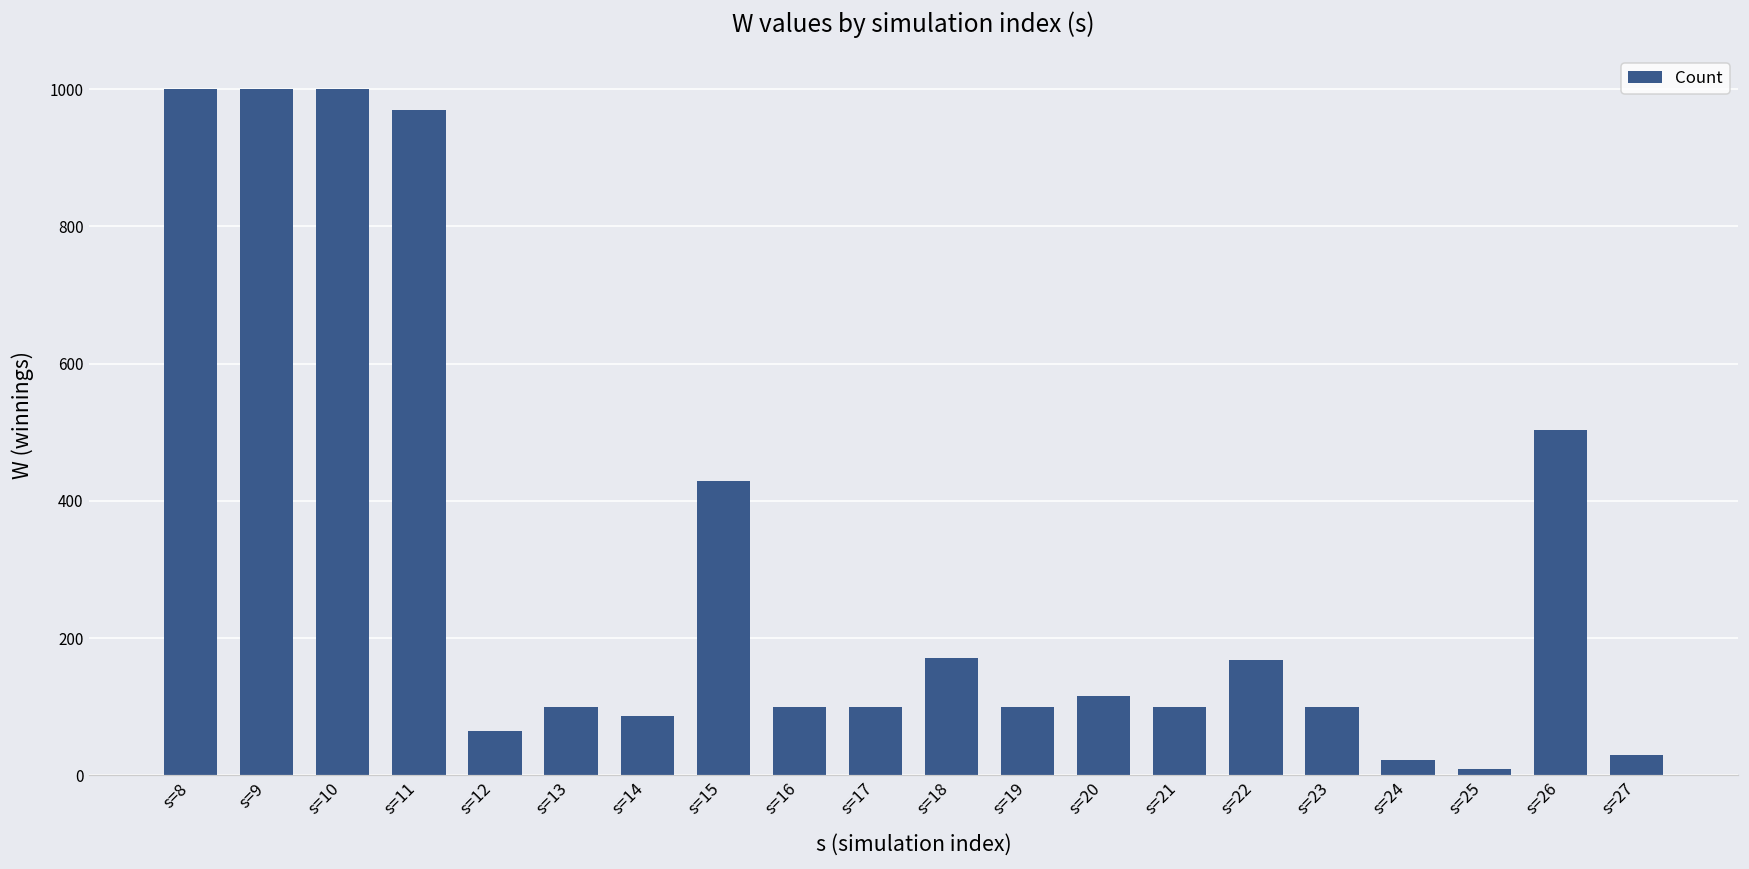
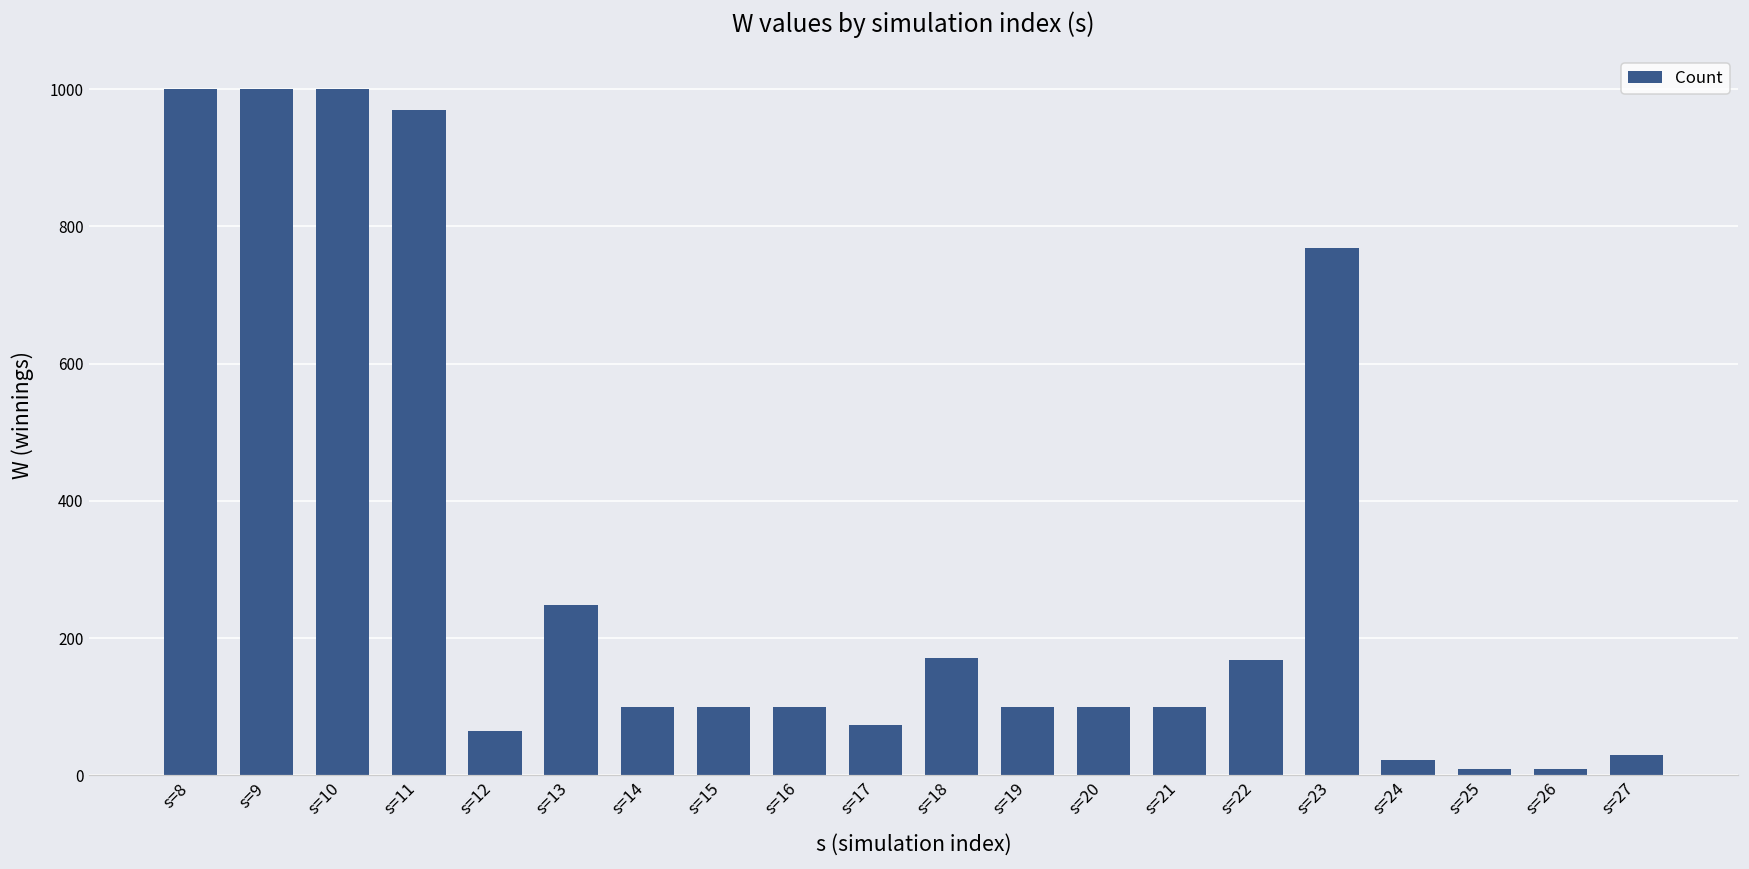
s=13: 100 -> 250
s=14: 90 -> 100
s=15: 430 -> 100
s=17: 100 -> 70
s=20: 120 -> 100
s=23: 100 -> 770
s=26: 500 -> 10
